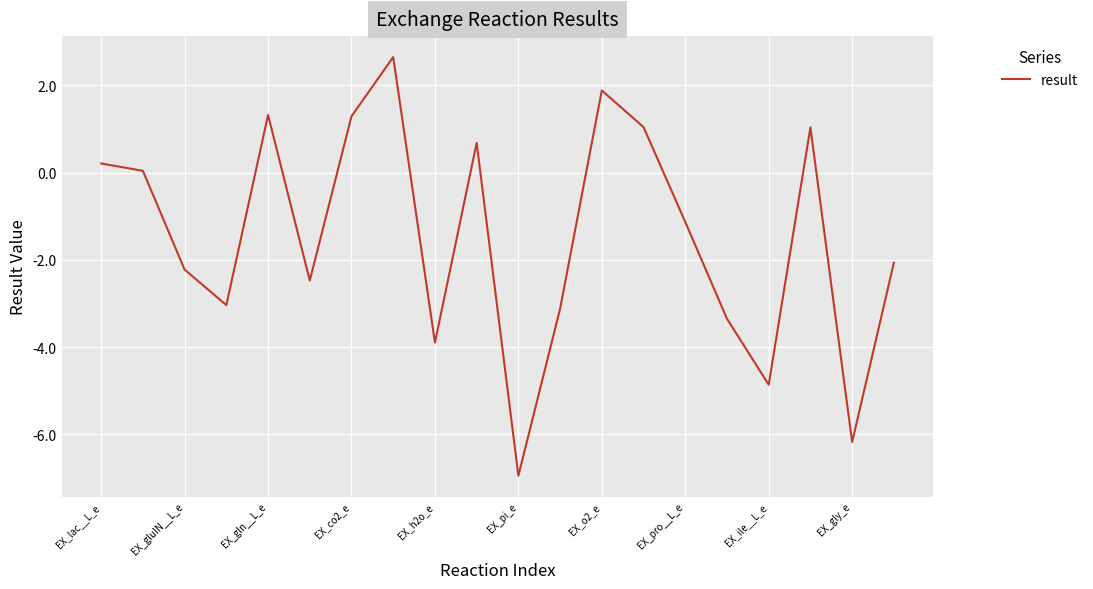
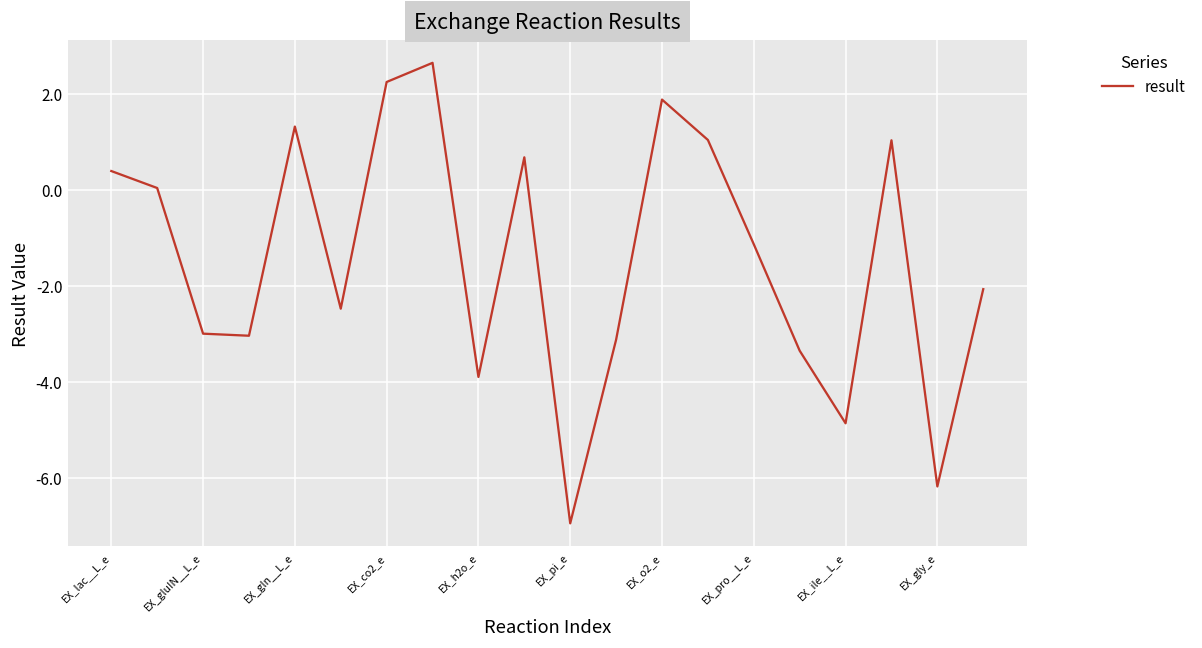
EX_lac__L_e: 0.2 -> 0.4
EX_gluIN__L_e: -2.2 -> -3.0
EX_co2_e: 1.3 -> 2.3
